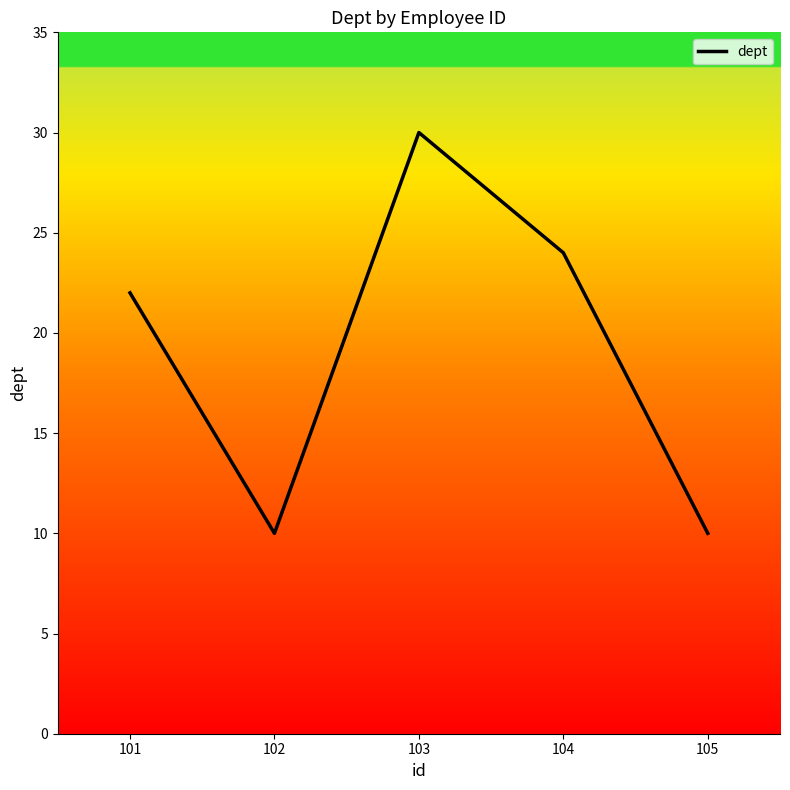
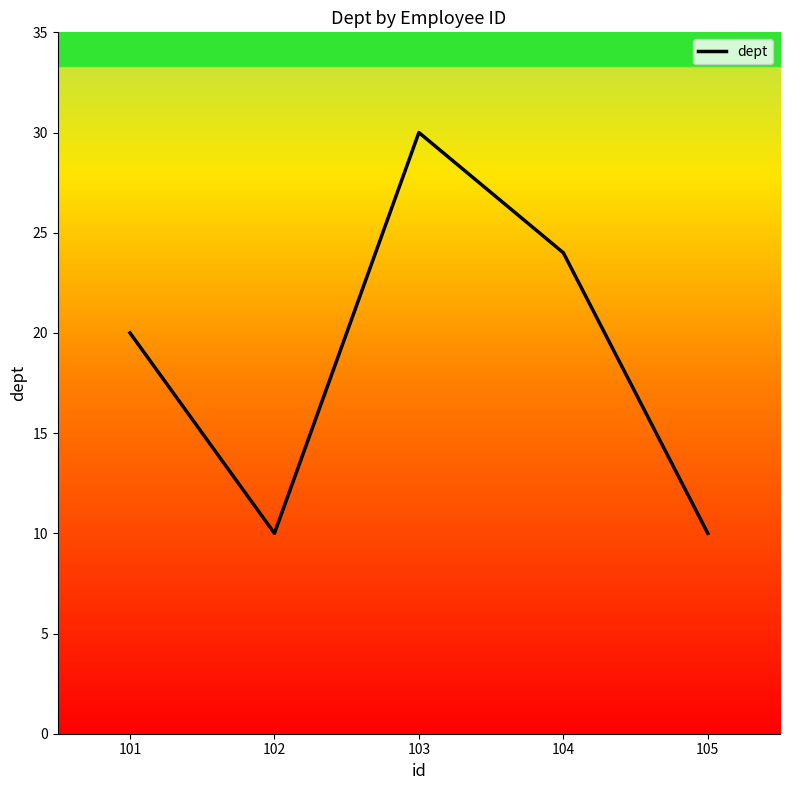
101: 22 -> 20
